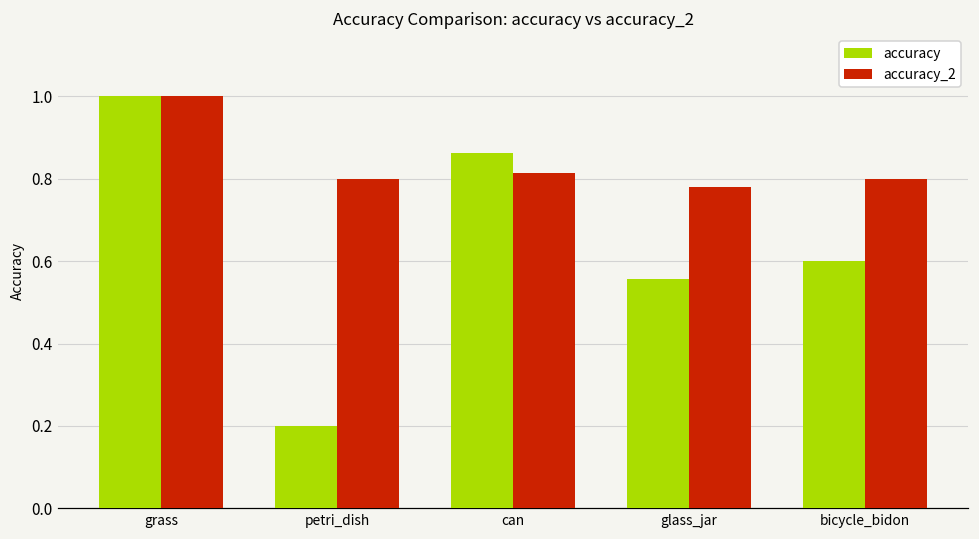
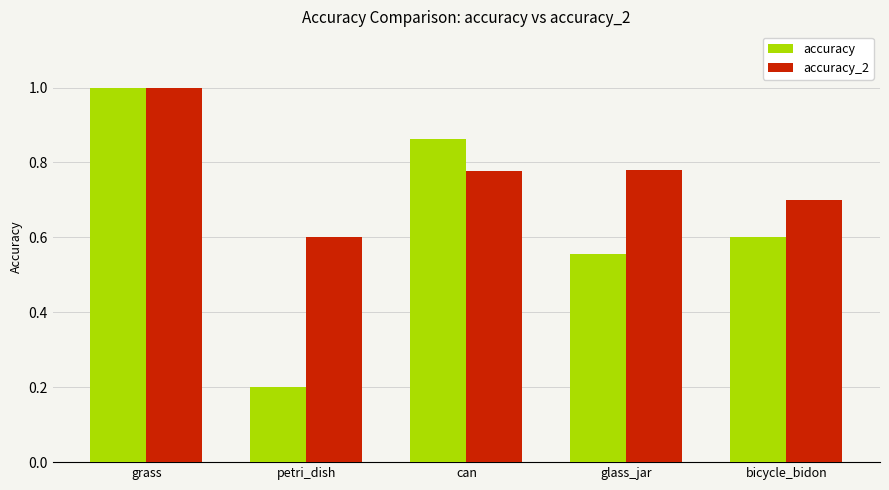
accuracy_2, petri_dish: 0.8 -> 0.6
accuracy_2, can: 0.81 -> 0.78
accuracy_2, bicycle_bidon: 0.8 -> 0.7
